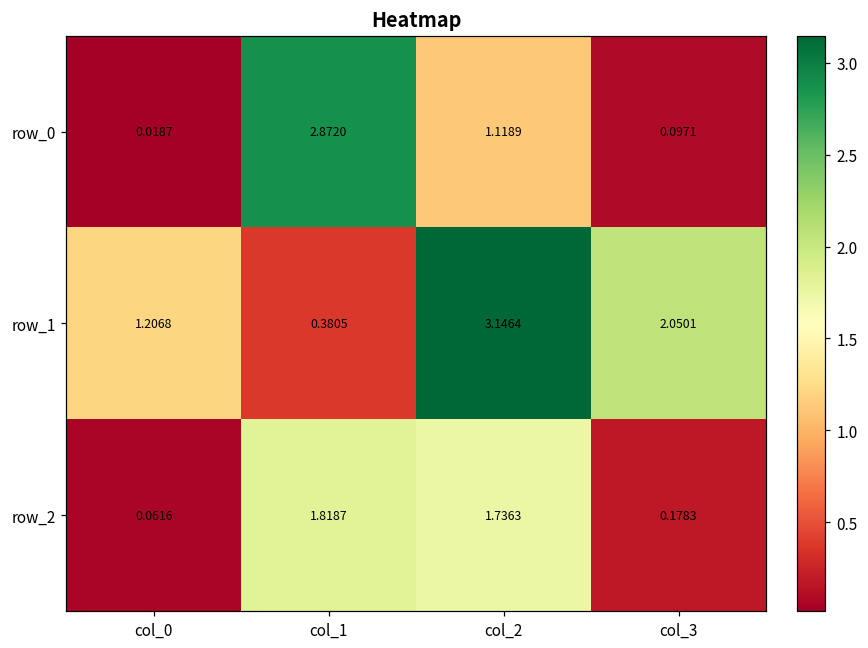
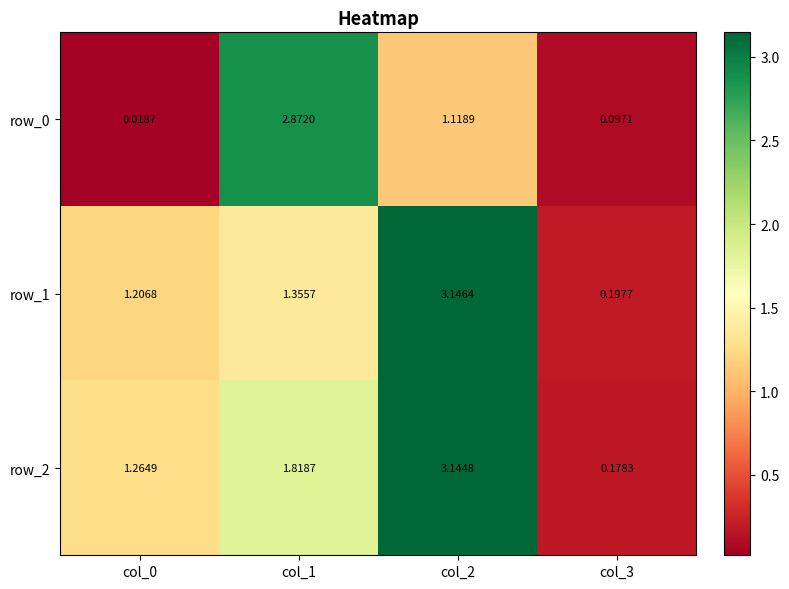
row_1, col_1: 0.3805 -> 1.3557
row_1, col_3: 2.0501 -> 0.1977
row_2, col_0: 0.0616 -> 1.2649
row_2, col_2: 1.7363 -> 3.1448
